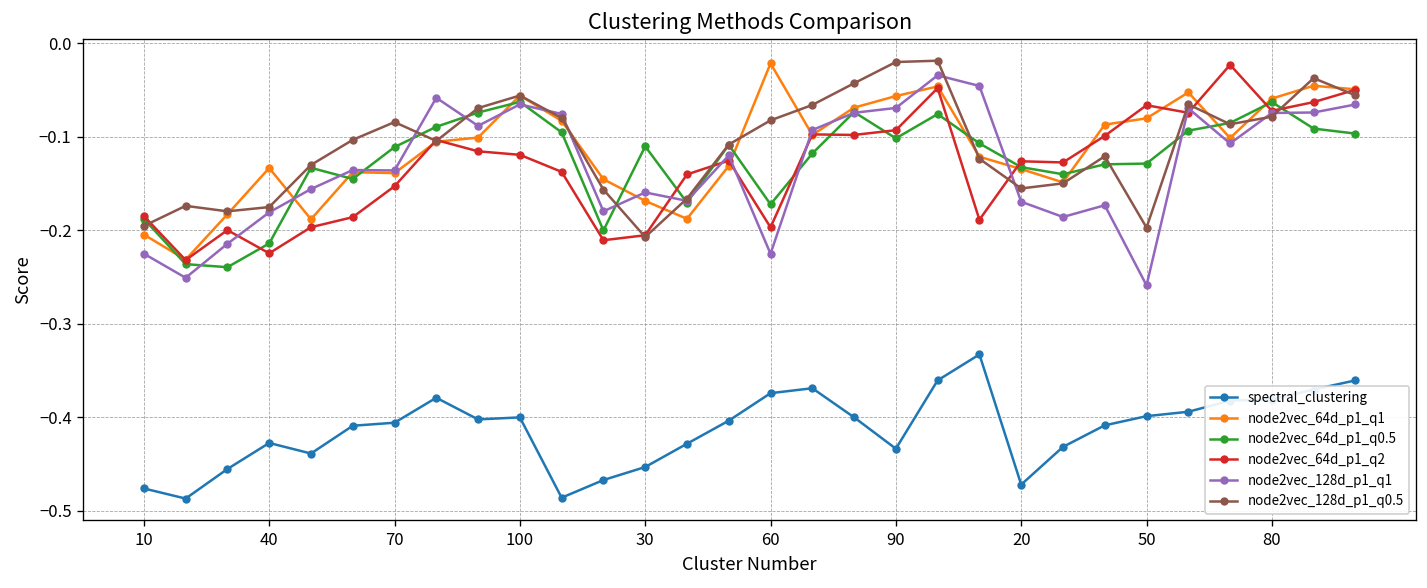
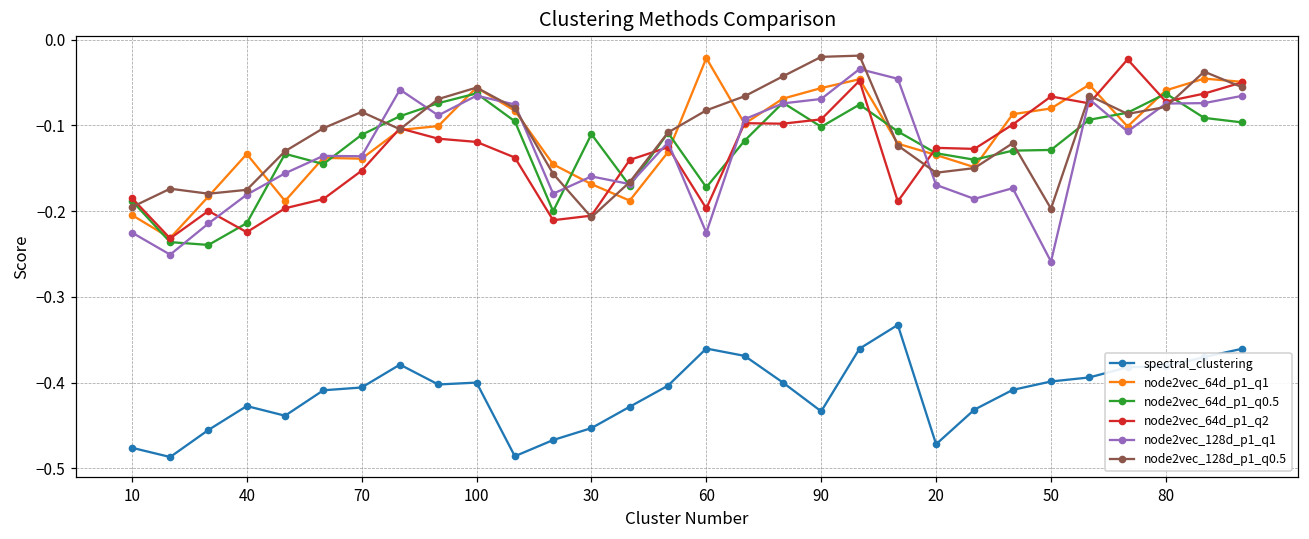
spectral_clustering, 60: -0.37 -> -0.36
